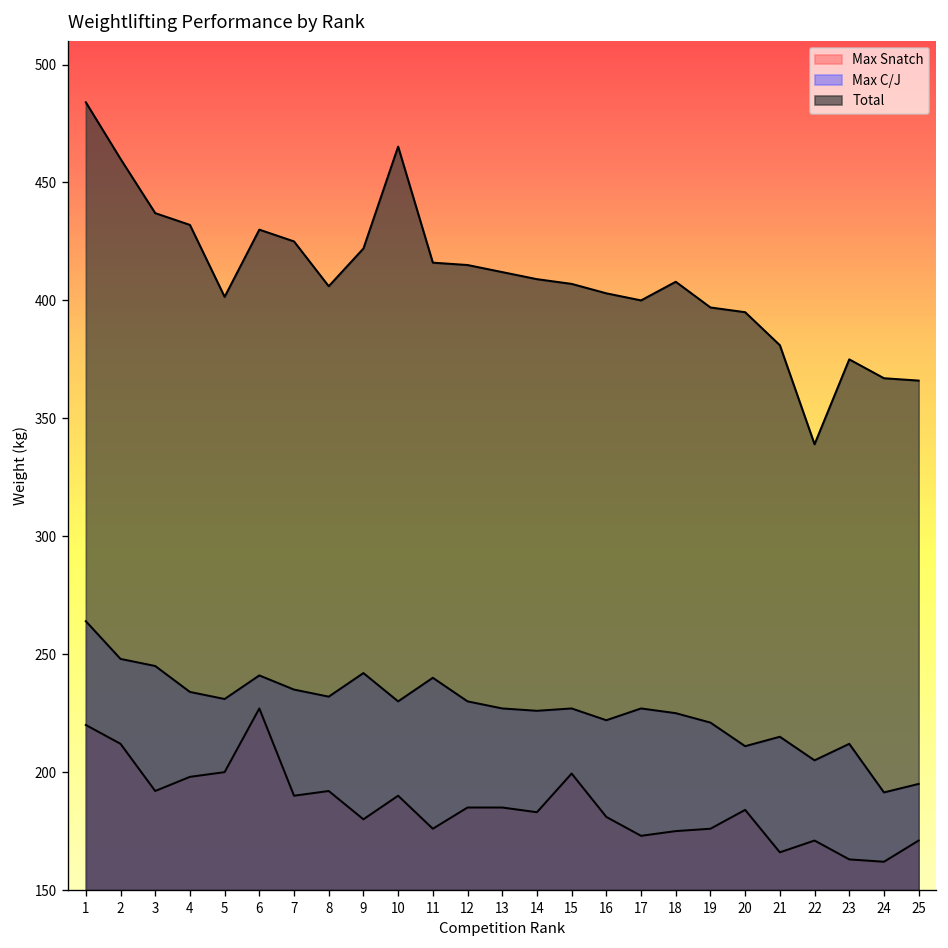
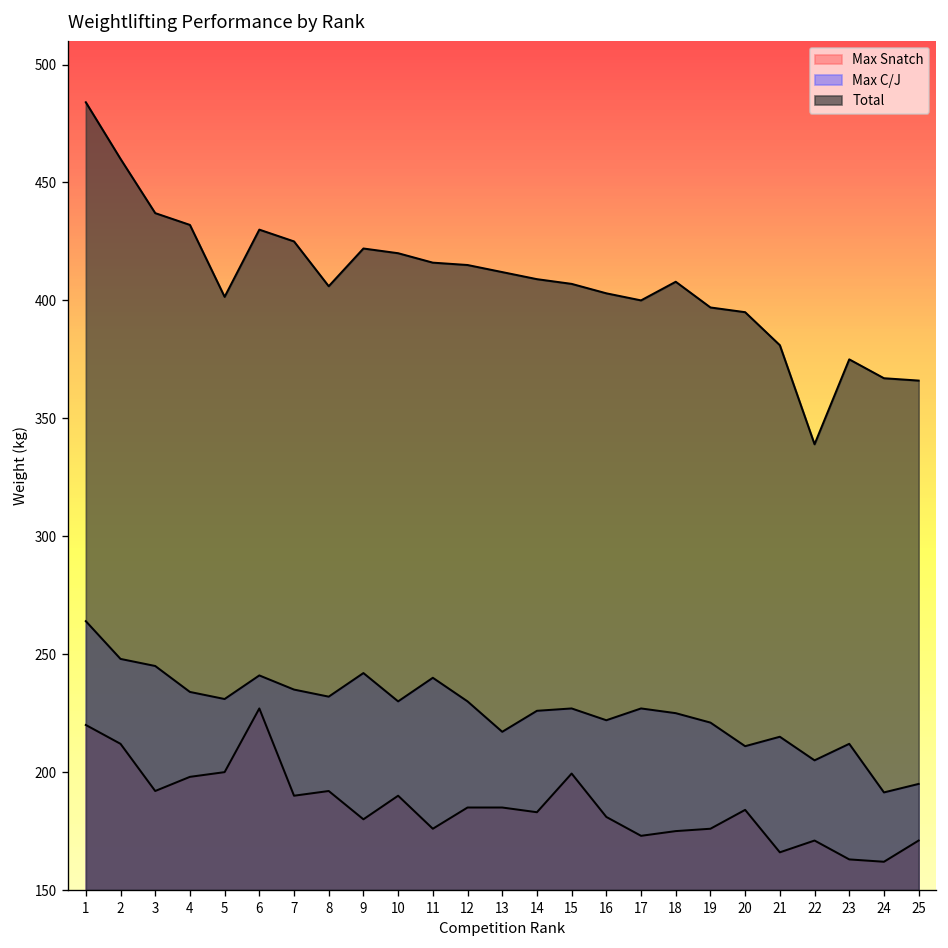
Total, 10: 465 -> 420
Max C/J, 13: 227 -> 217
